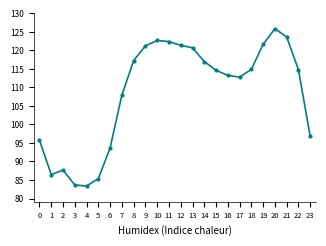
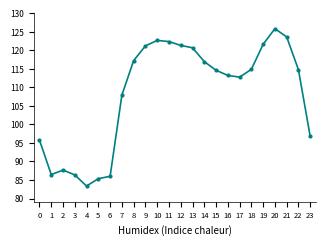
3: 84 -> 86
6: 94 -> 86
